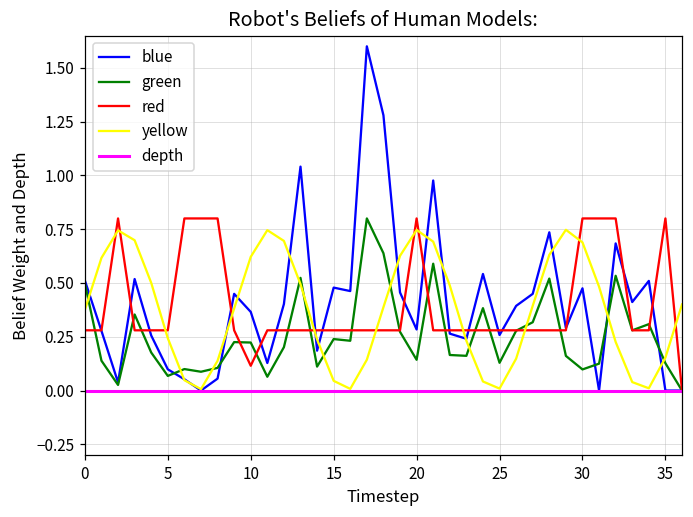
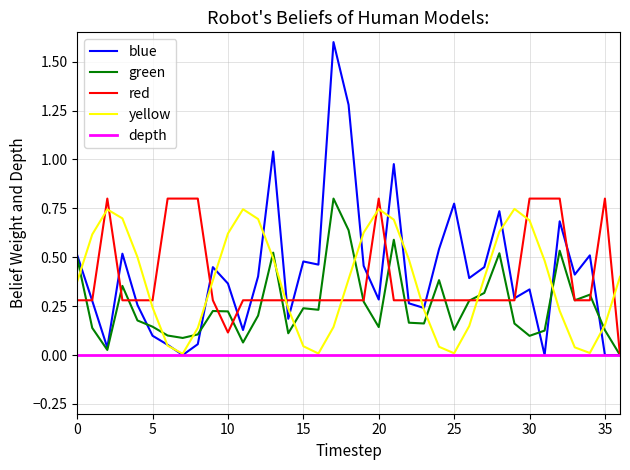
green, 5: 0.07 -> 0.15
blue, 25: 0.26 -> 0.77
blue, 30: 0.48 -> 0.34
